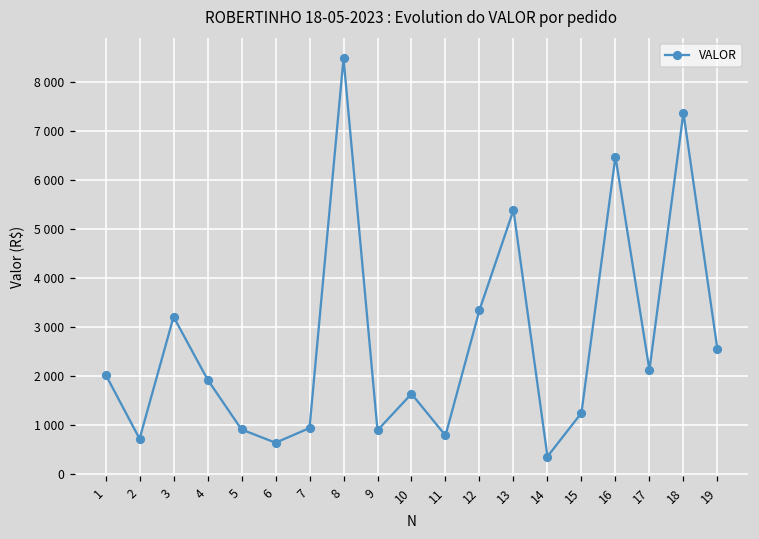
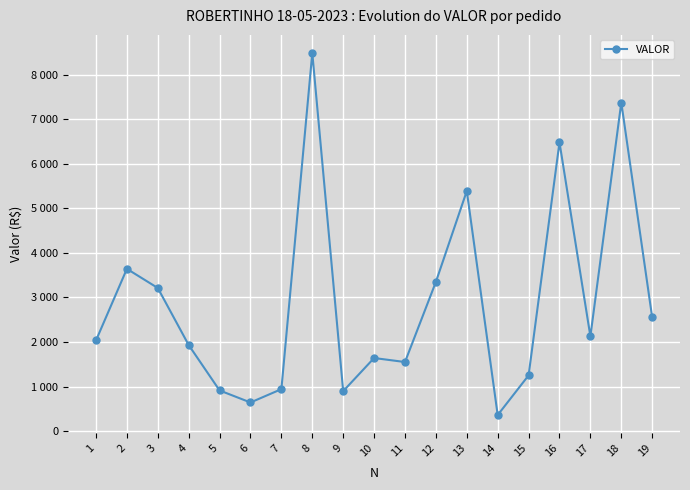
2: 700 -> 3600
11: 800 -> 1500
